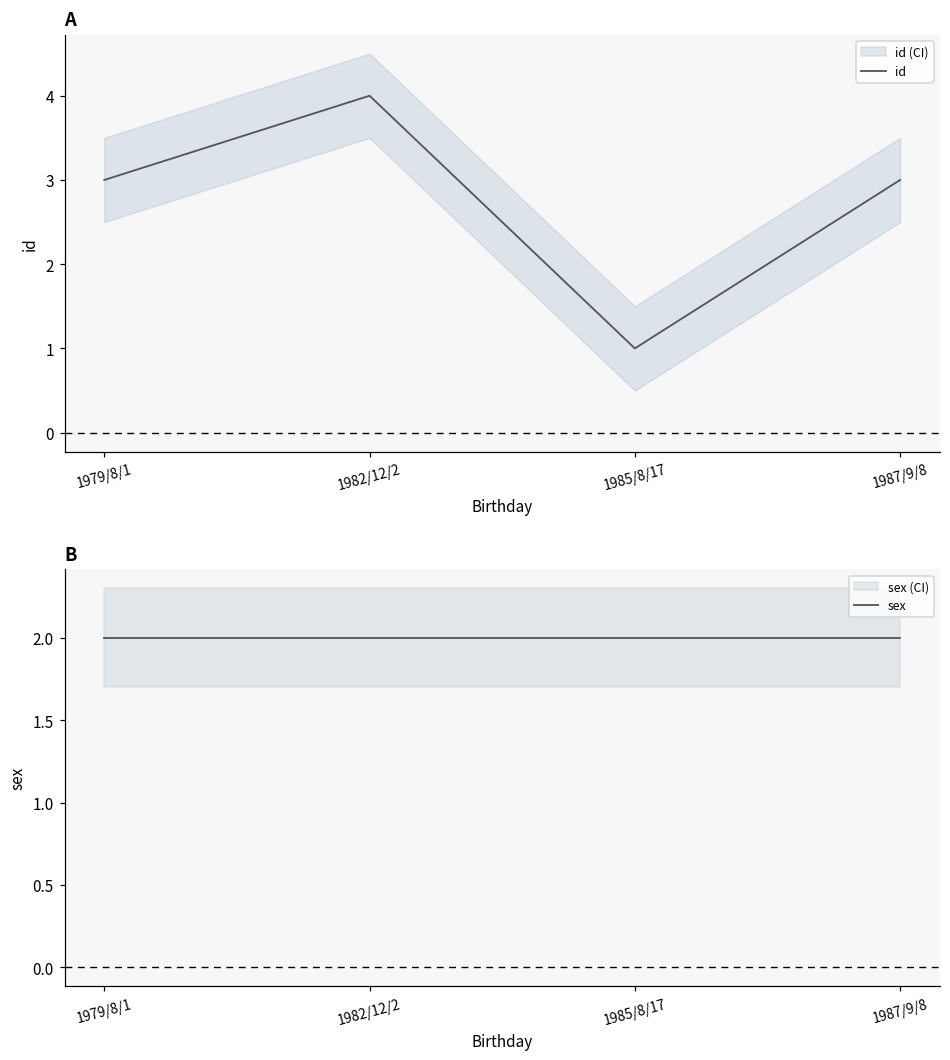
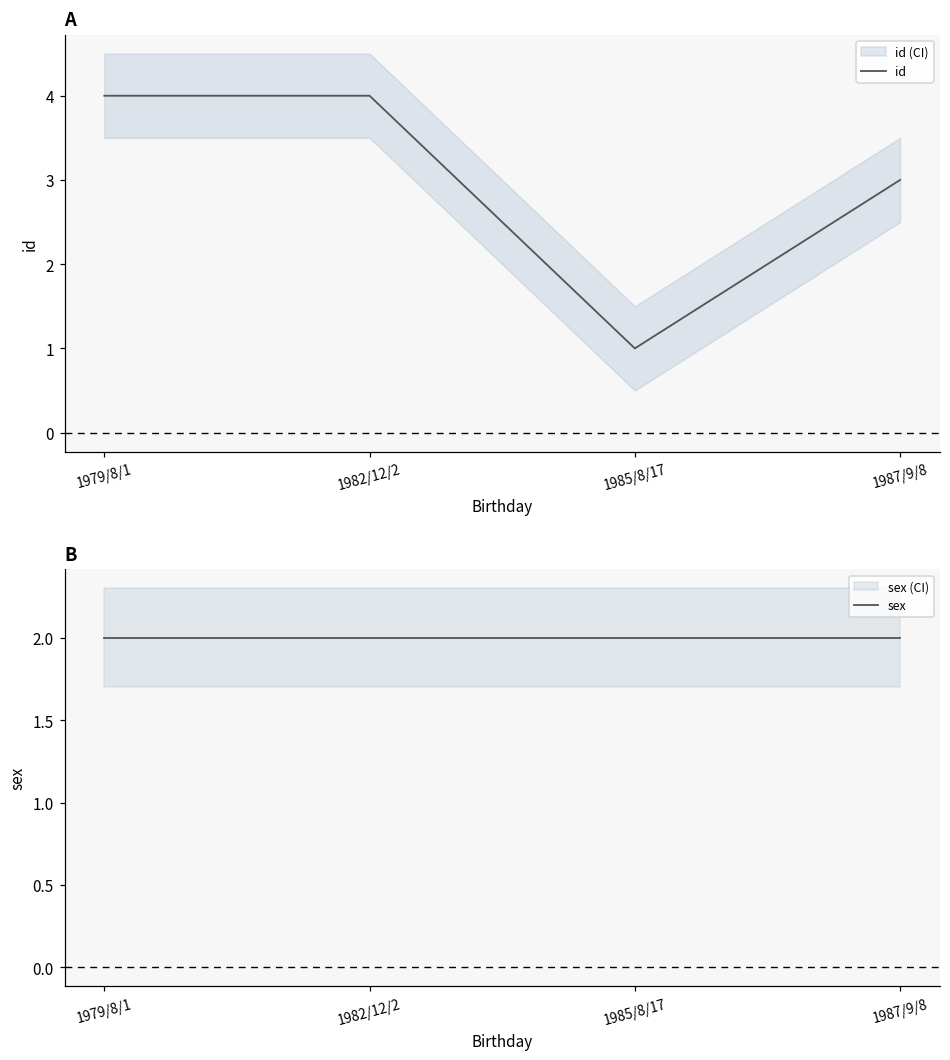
A, id, 1979/8/1: 3 -> 4
